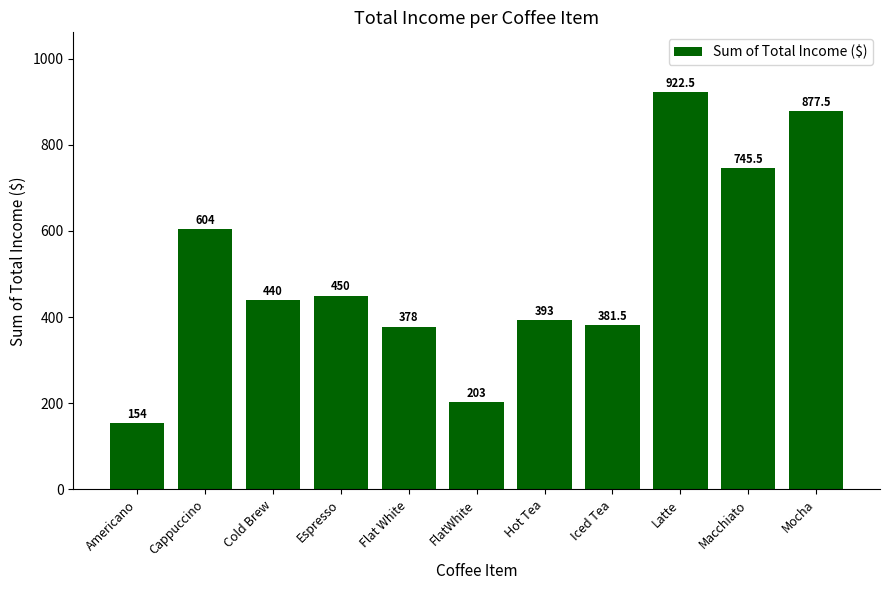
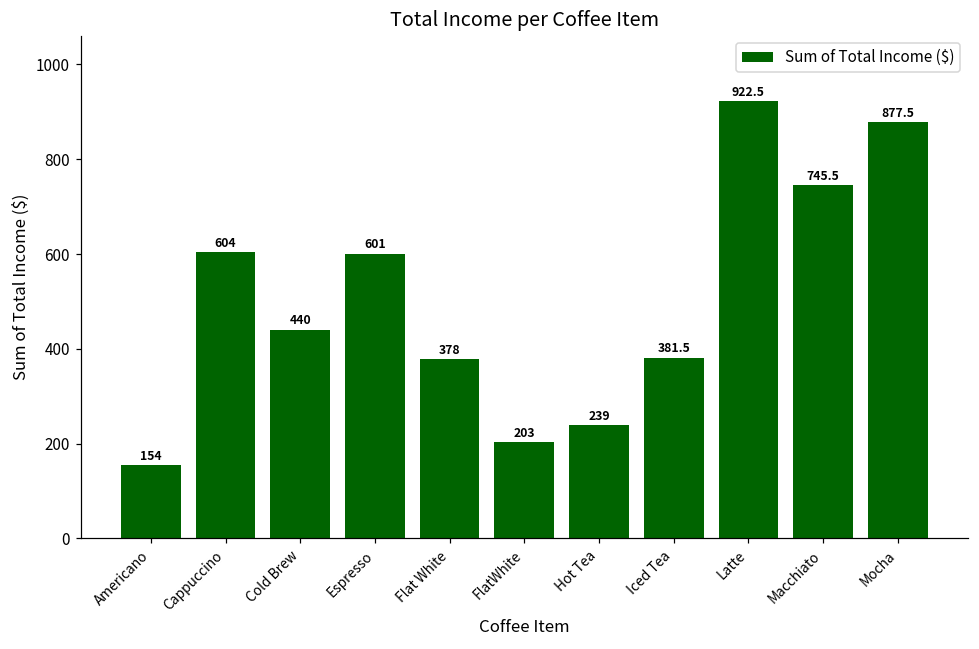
Espresso: 450 -> 601
Hot Tea: 393 -> 239
